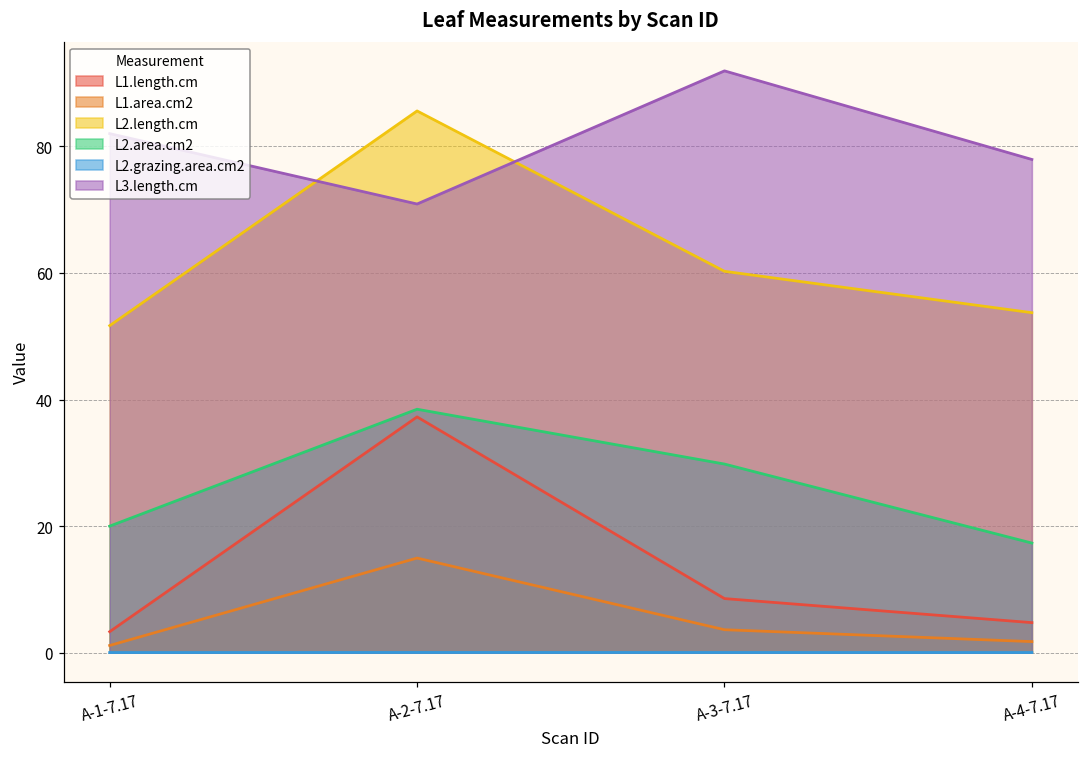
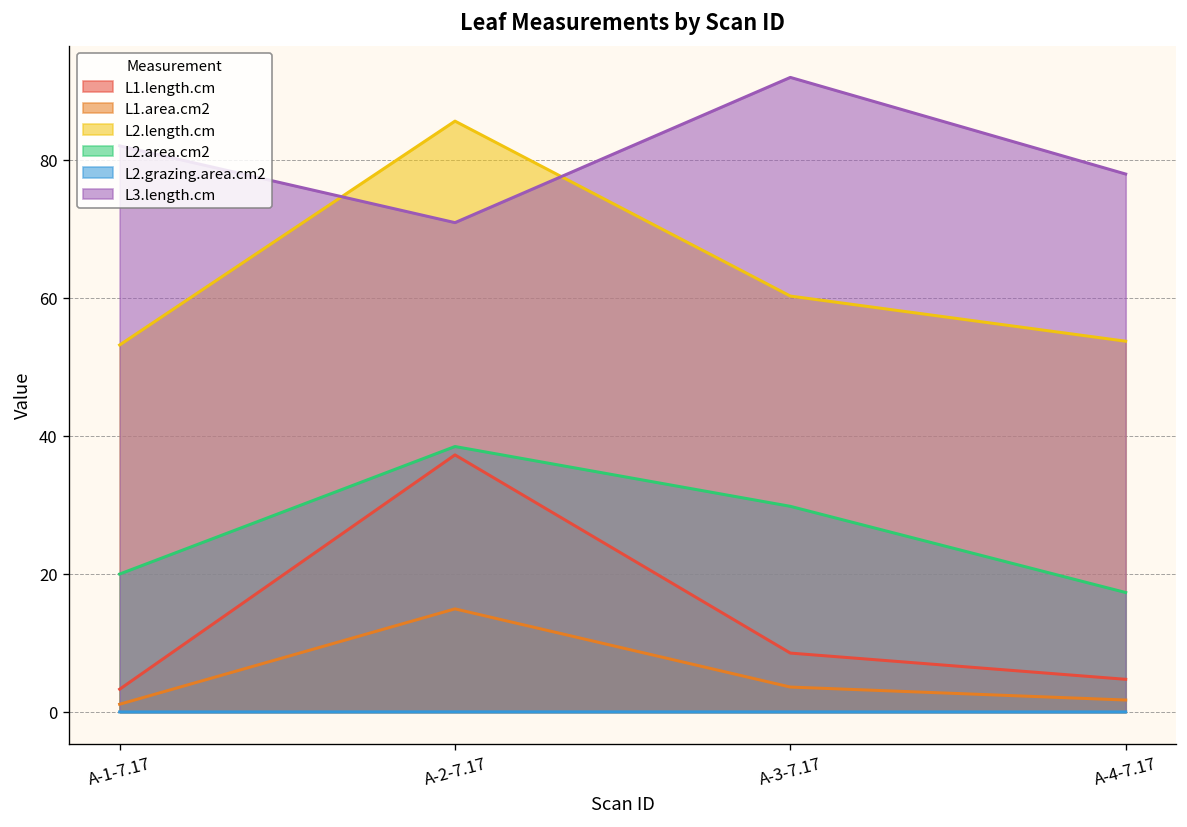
L2.length.cm, A-1-7.17: 52 -> 53
